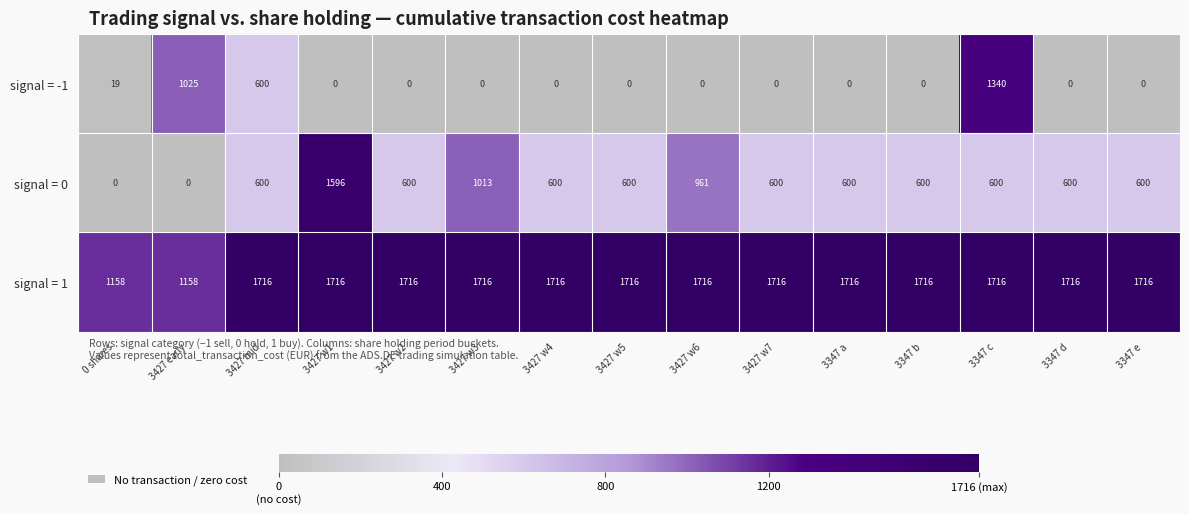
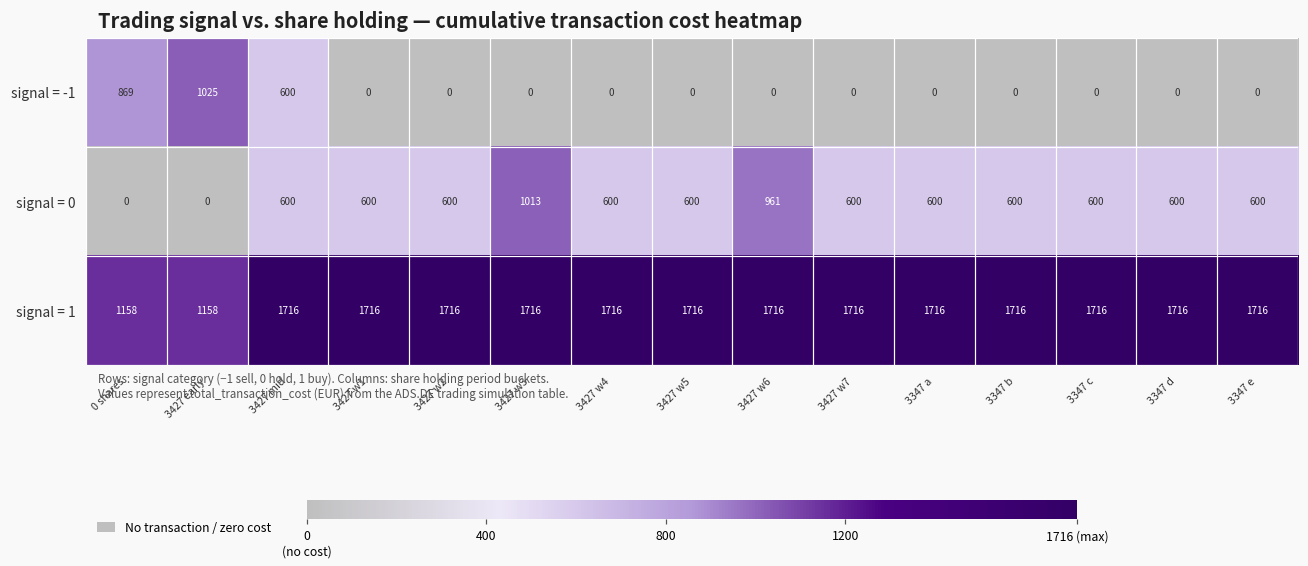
signal = -1, 0 shares: 19 -> 869
signal = -1, 3347 c: 1340 -> 0
signal = 0, 3427 w1: 1596 -> 600
